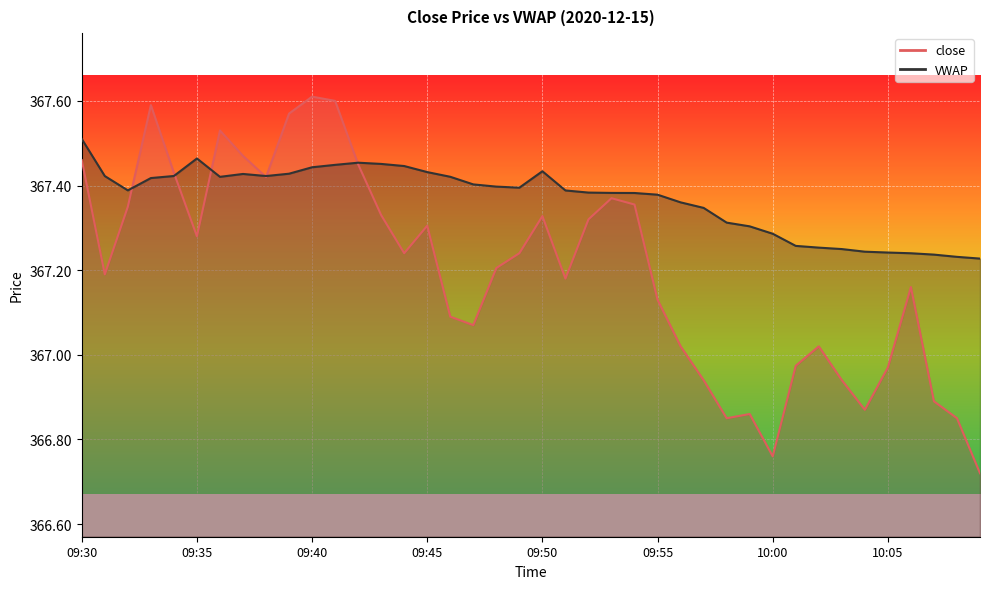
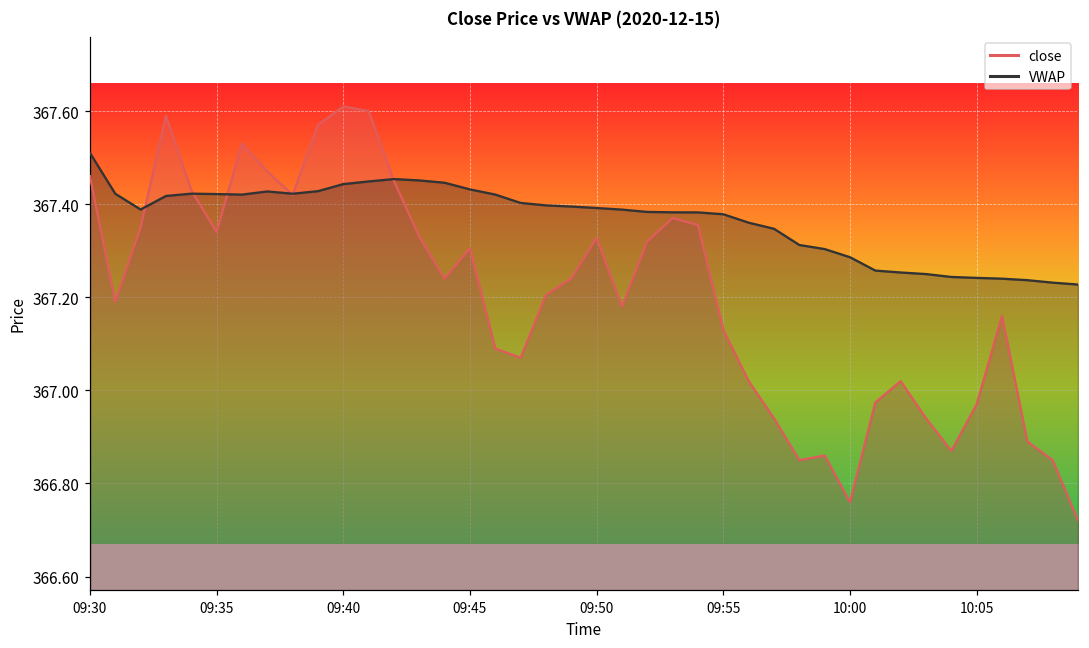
close, 09:35: 367.28 -> 367.34
VWAP, 09:35: 367.46 -> 367.42
VWAP, 09:50: 367.43 -> 367.39
